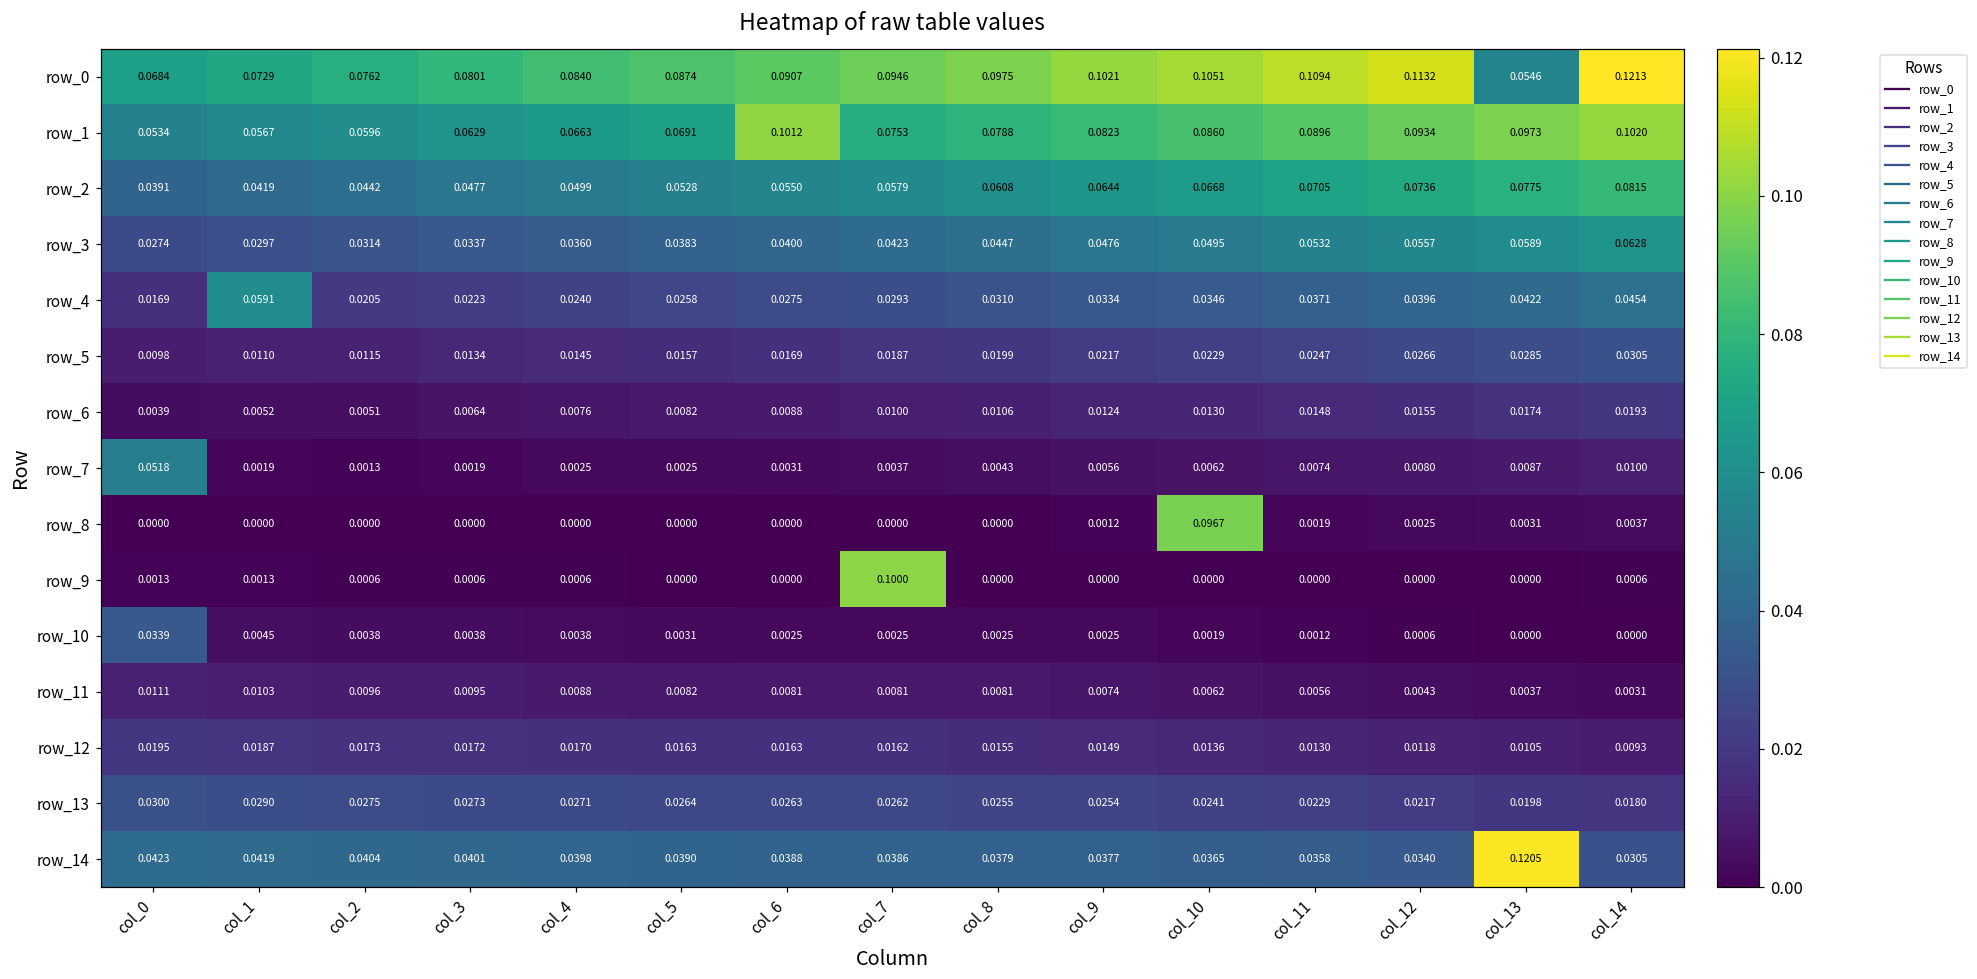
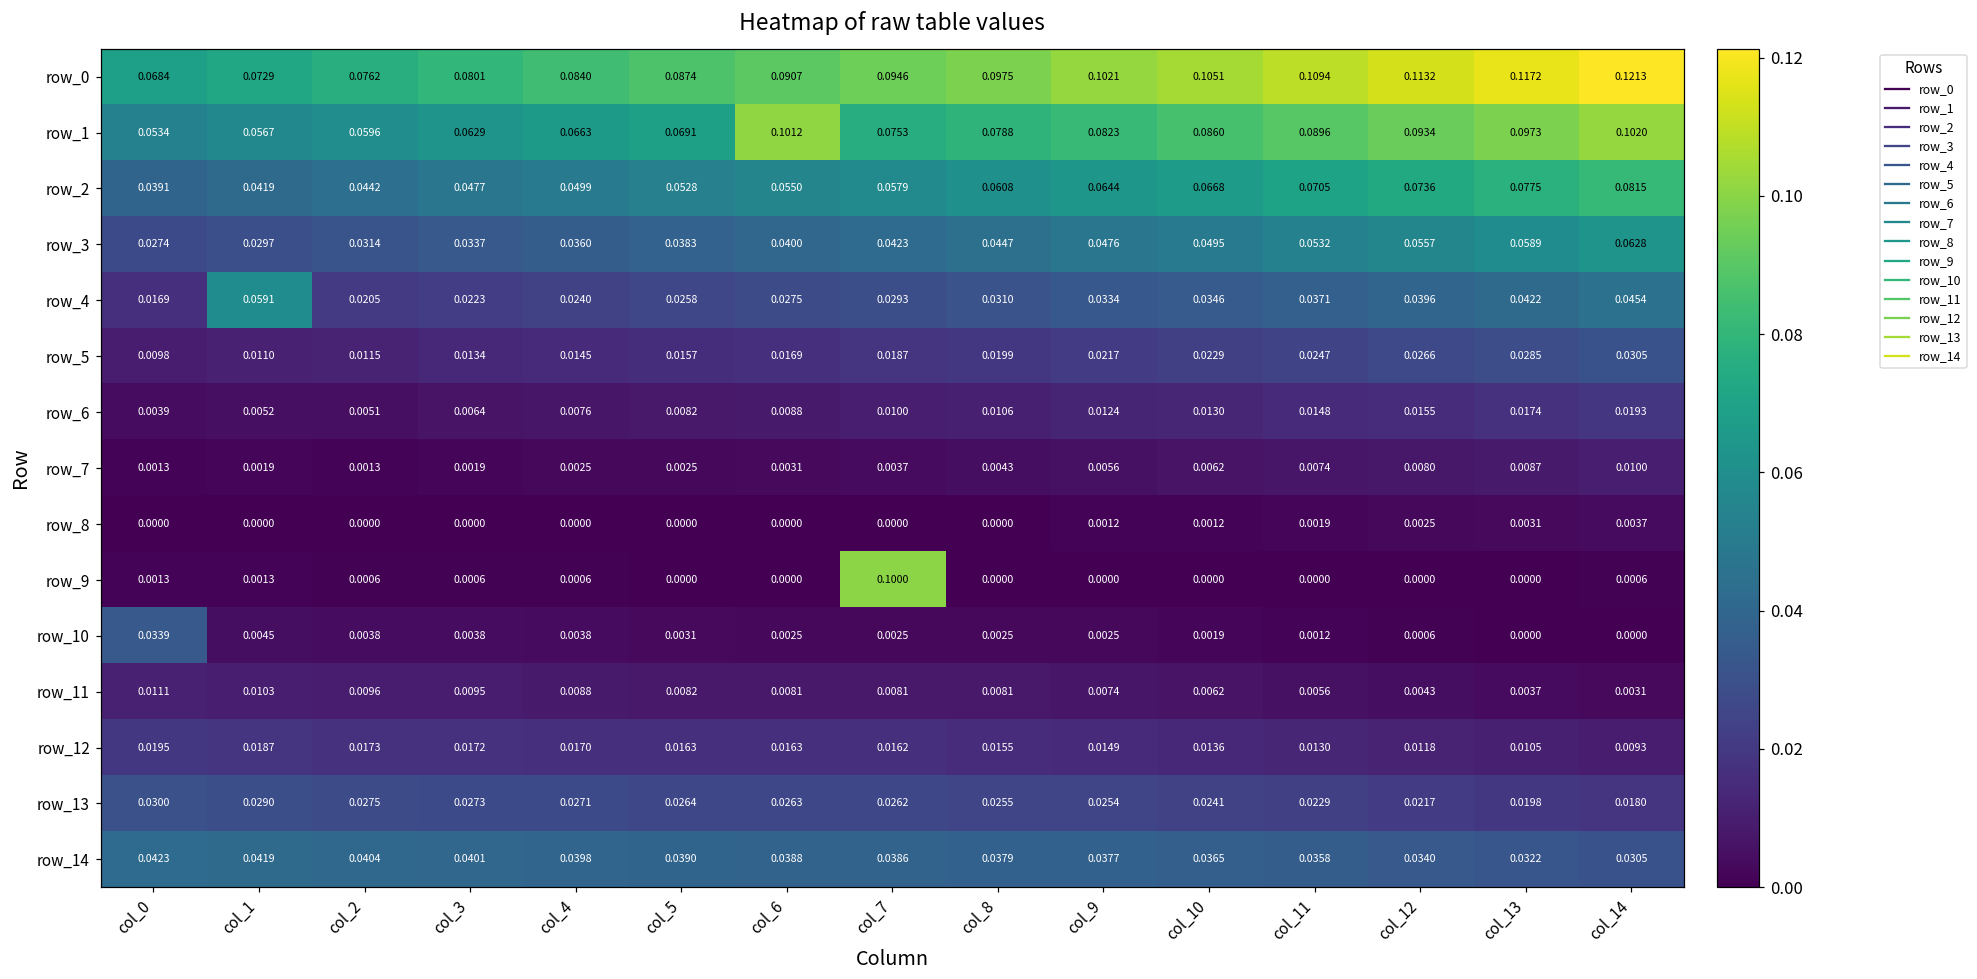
row_0, col_13: 0.0546 -> 0.1172
row_7, col_0: 0.0518 -> 0.0013
row_8, col_10: 0.0967 -> 0.0012
row_14, col_13: 0.1205 -> 0.0322
